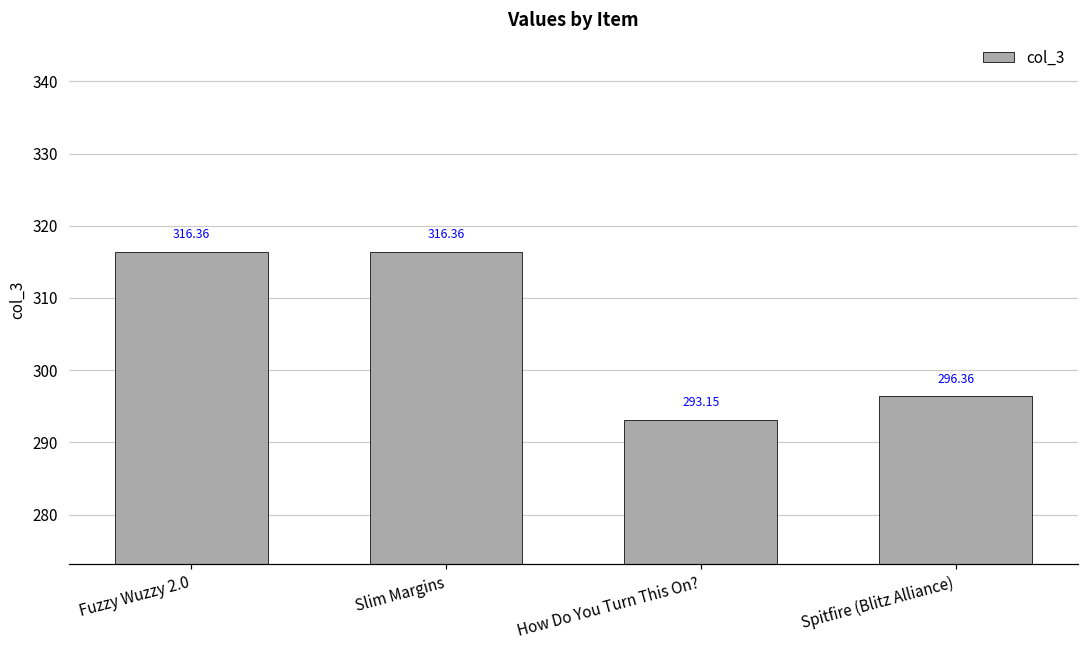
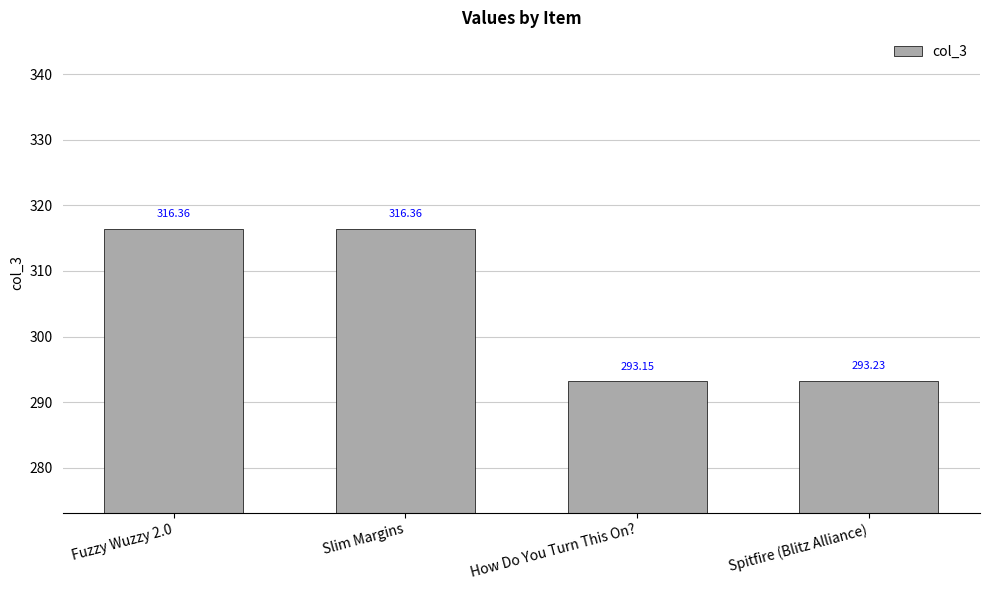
Spitfire (Blitz Alliance): 296.36 -> 293.23
